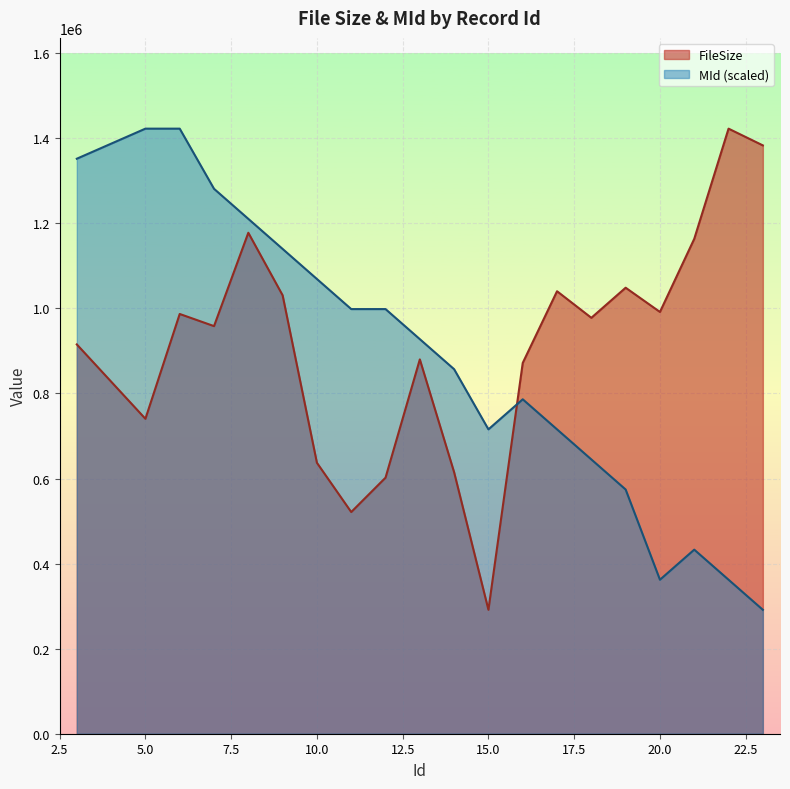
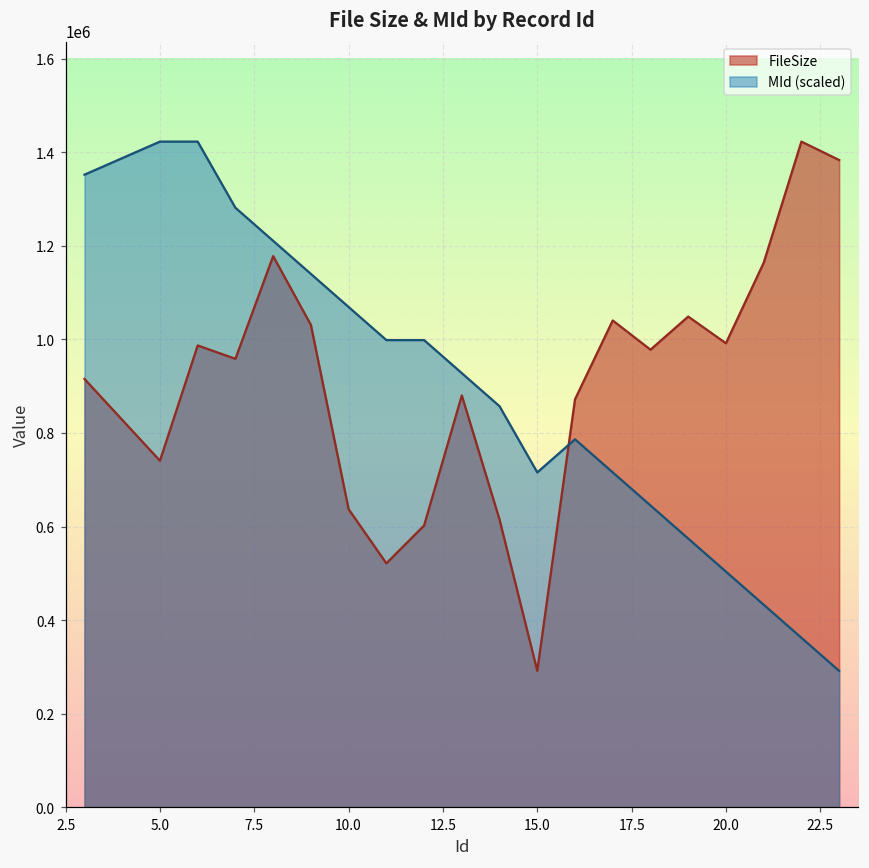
MId (scaled), 20.0: 360000 -> 500000
